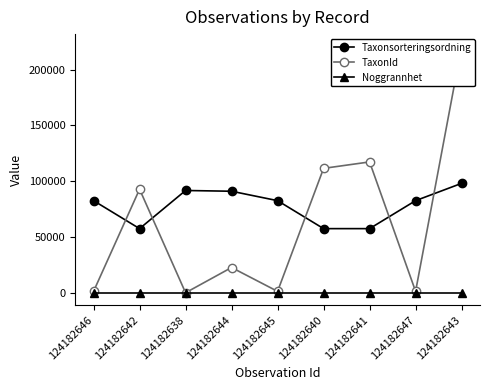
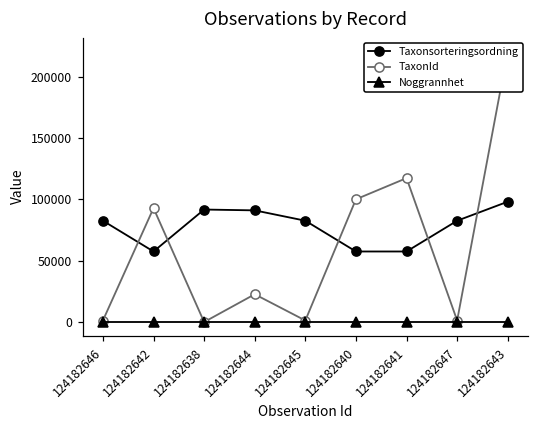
TaxonId, 124182640: 112000 -> 100000
